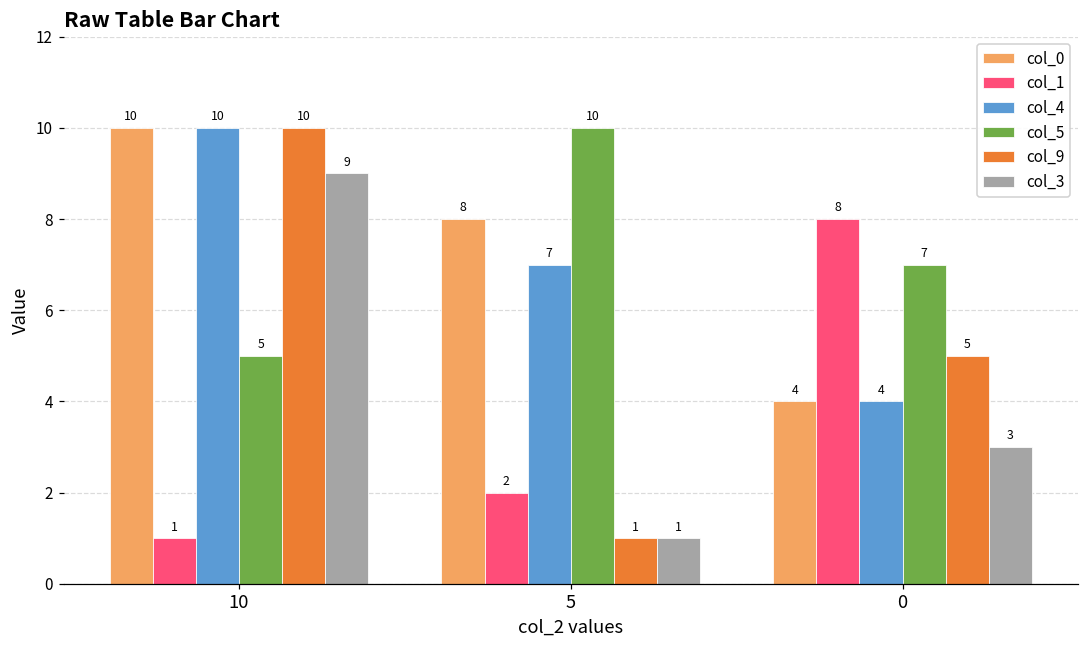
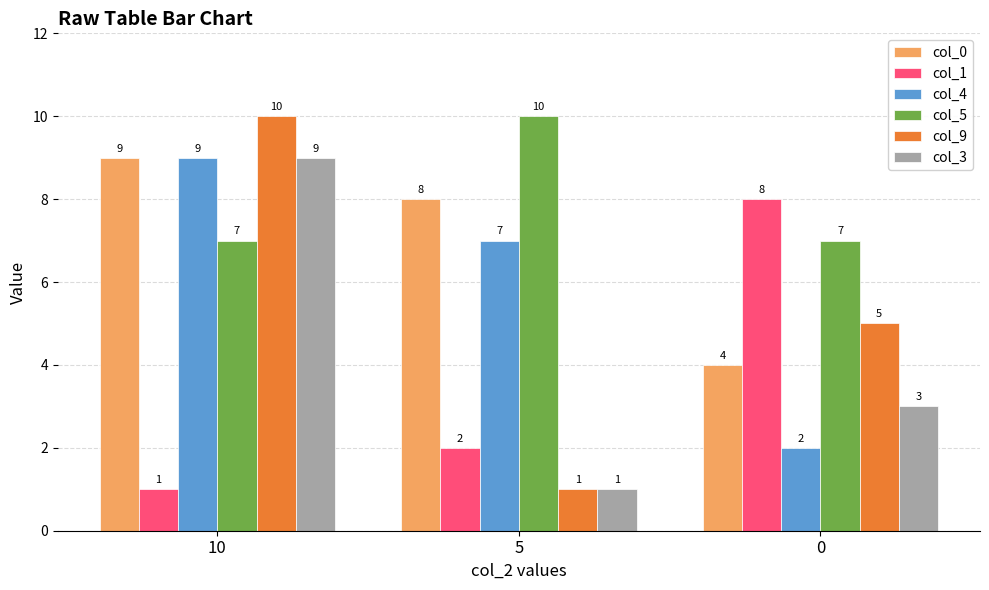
col_0, 10: 10 -> 9
col_4, 10: 10 -> 9
col_5, 10: 5 -> 7
col_4, 0: 4 -> 2
